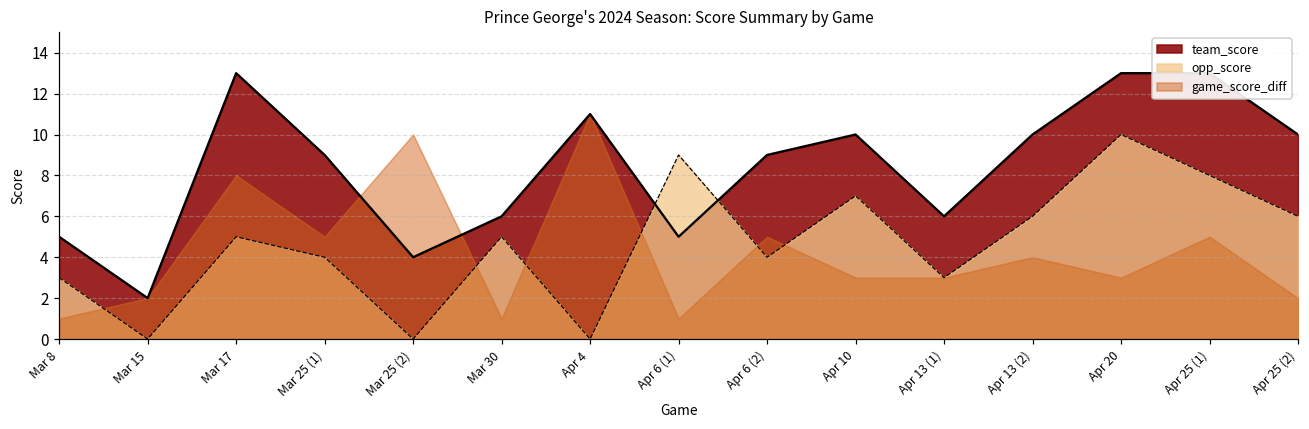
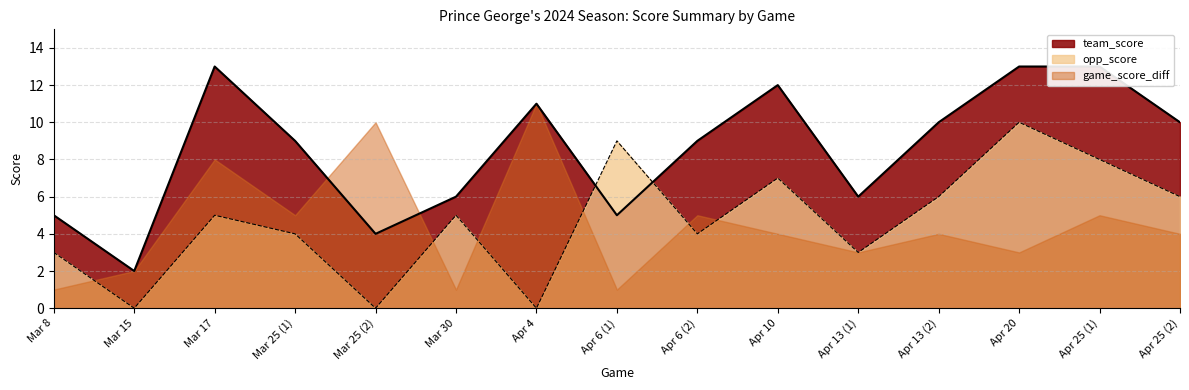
team_score, Apr 10: 10 -> 12
game_score_diff, Apr 10: 3 -> 4
game_score_diff, Apr 25 (2): 2 -> 4
